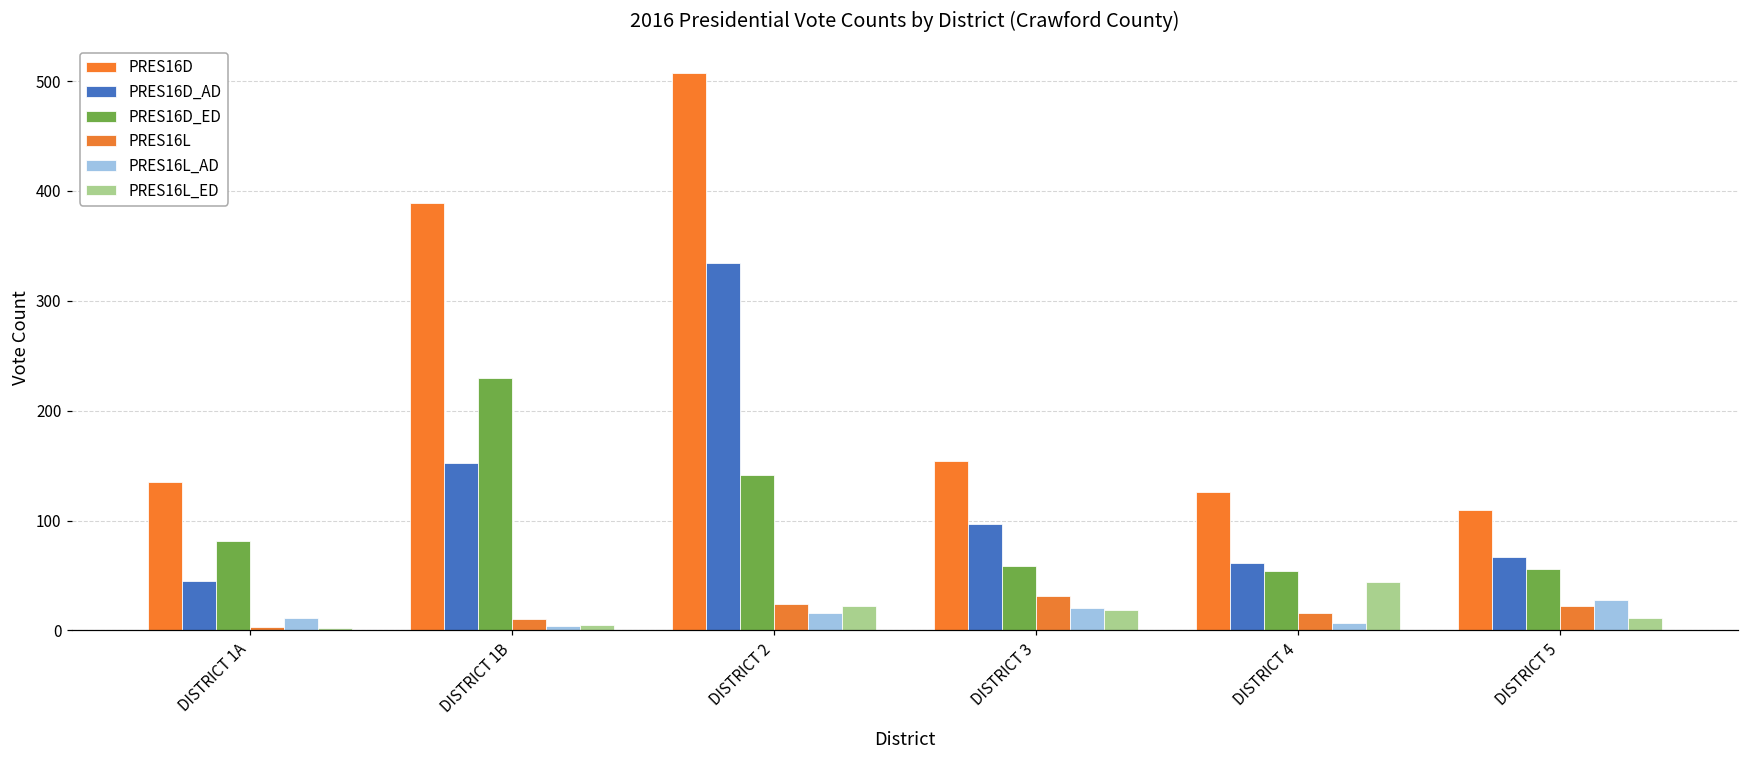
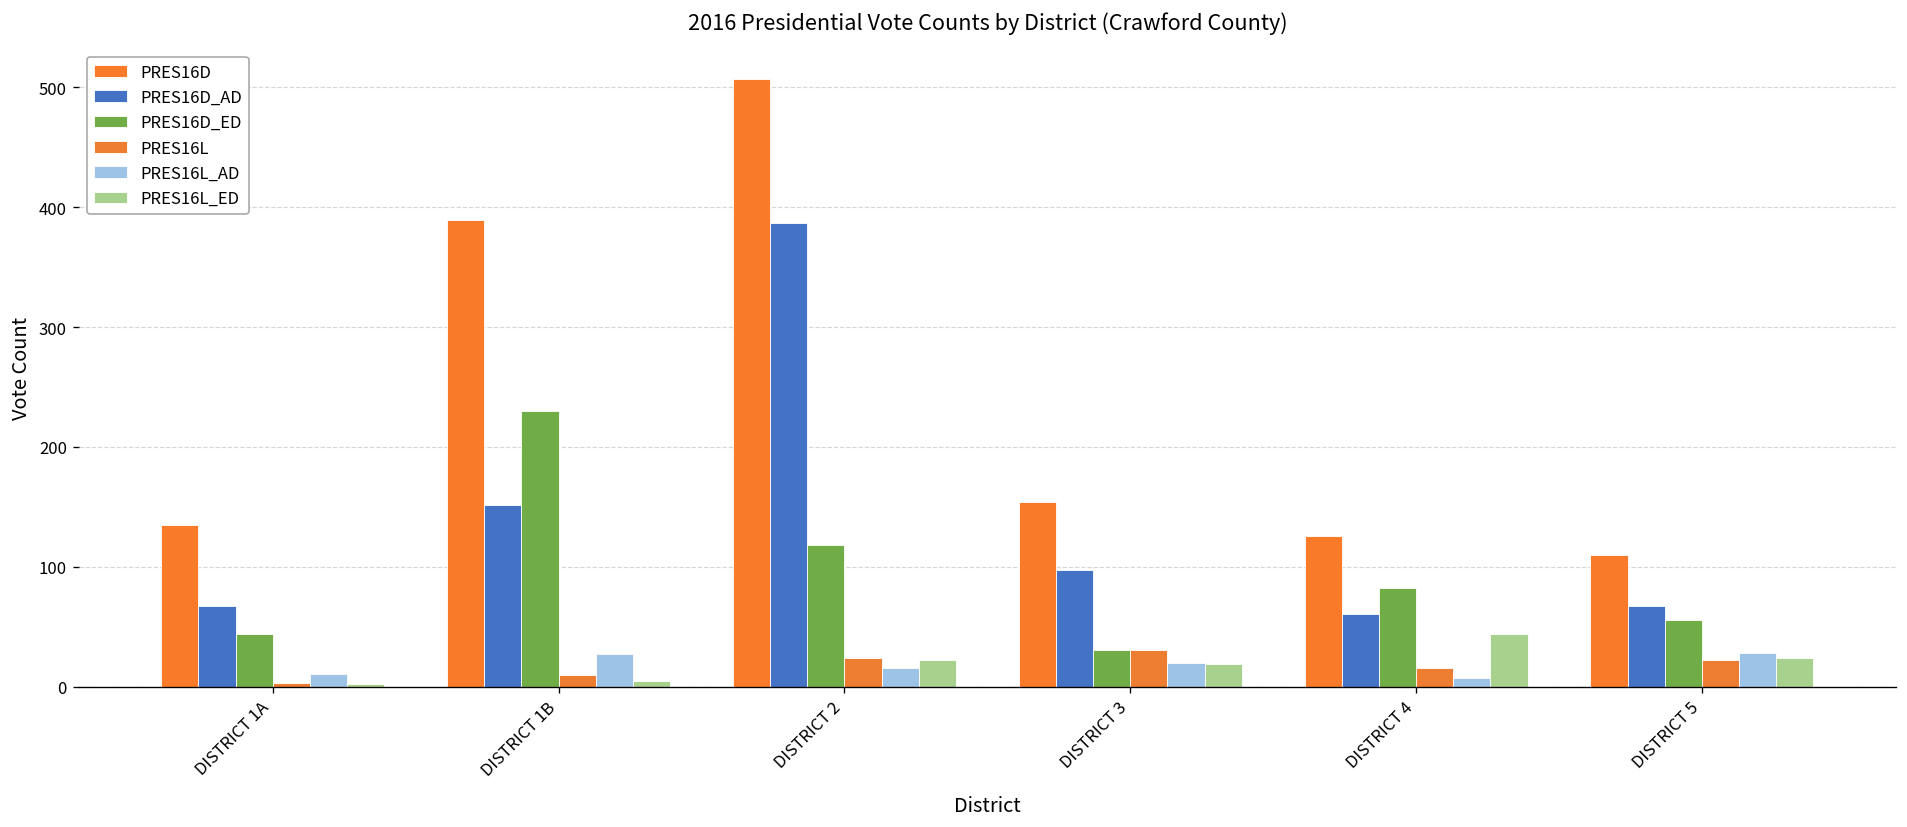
PRES16D_AD, DISTRICT 1A: 50 -> 70
PRES16D_ED, DISTRICT 1A: 80 -> 40
PRES16L_AD, DISTRICT 1B: 0 -> 30
PRES16D_AD, DISTRICT 2: 330 -> 390
PRES16D_ED, DISTRICT 2: 140 -> 120
PRES16D_ED, DISTRICT 3: 60 -> 30
PRES16D_ED, DISTRICT 4: 50 -> 80
PRES16L_ED, DISTRICT 5: 10 -> 20
